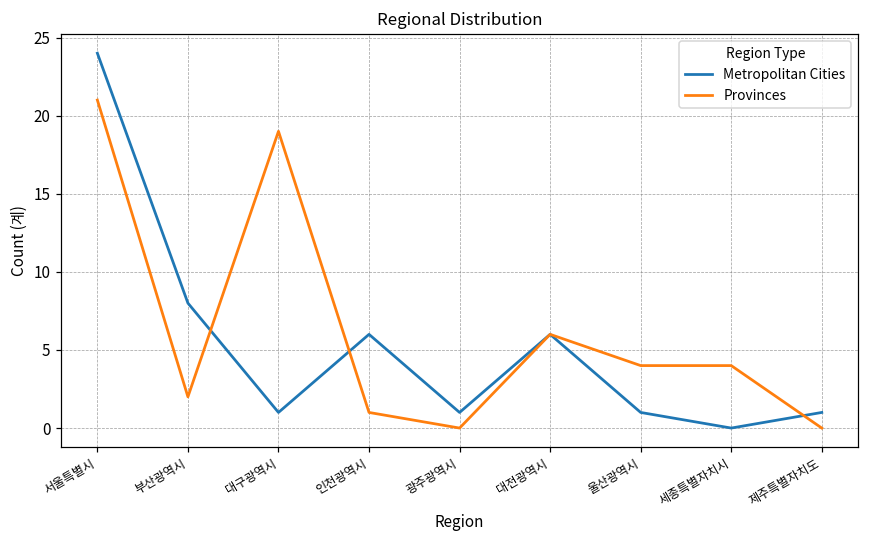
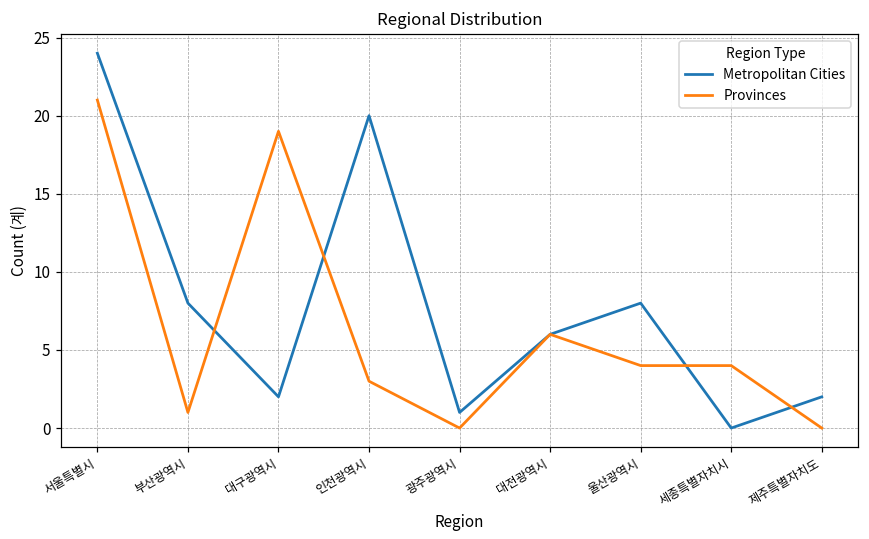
Provinces, 부산광역시: 2 -> 1
Metropolitan Cities, 대구광역시: 1 -> 2
Metropolitan Cities, 인천광역시: 6 -> 20
Provinces, 인천광역시: 1 -> 3
Metropolitan Cities, 울산광역시: 1 -> 8
Metropolitan Cities, 제주특별자치도: 1 -> 2
